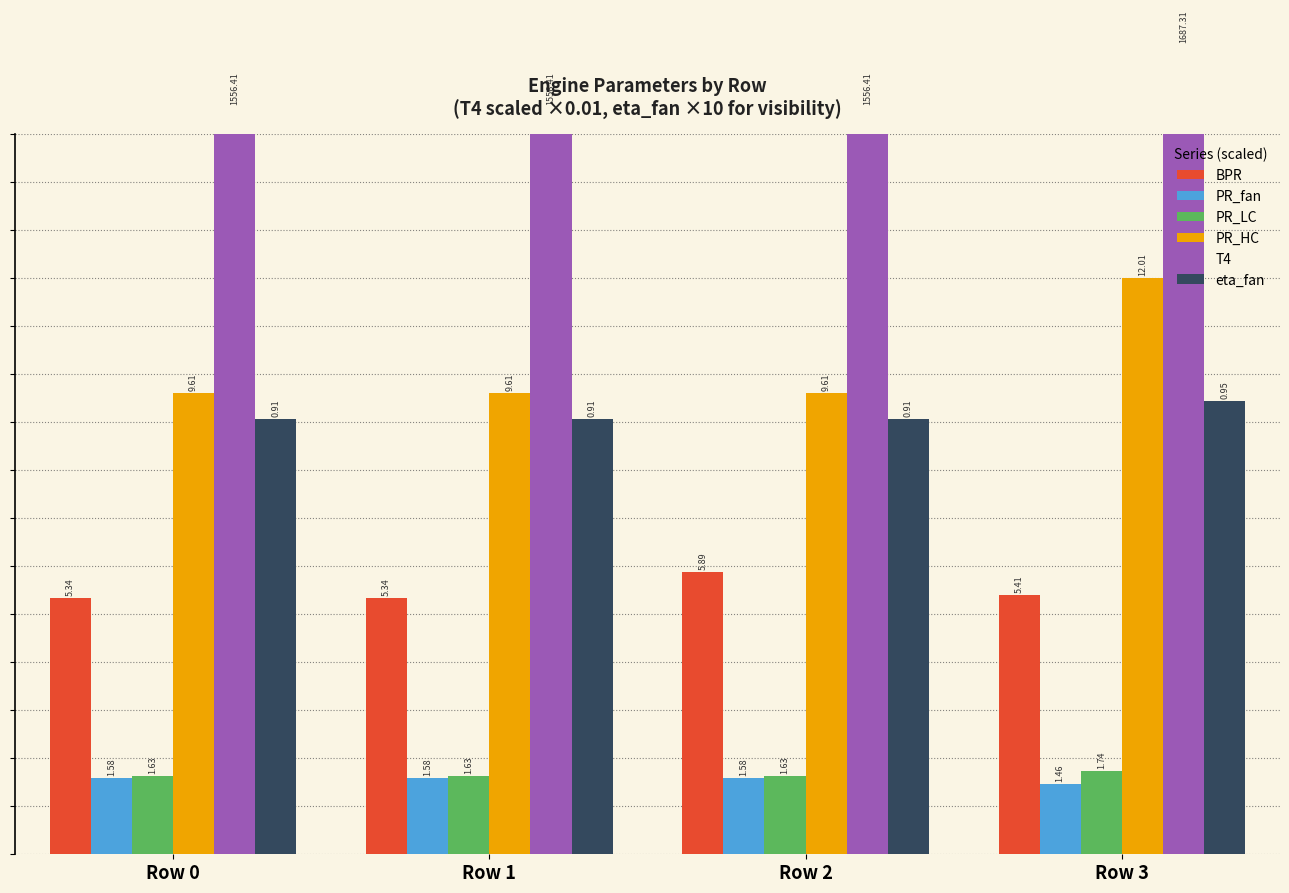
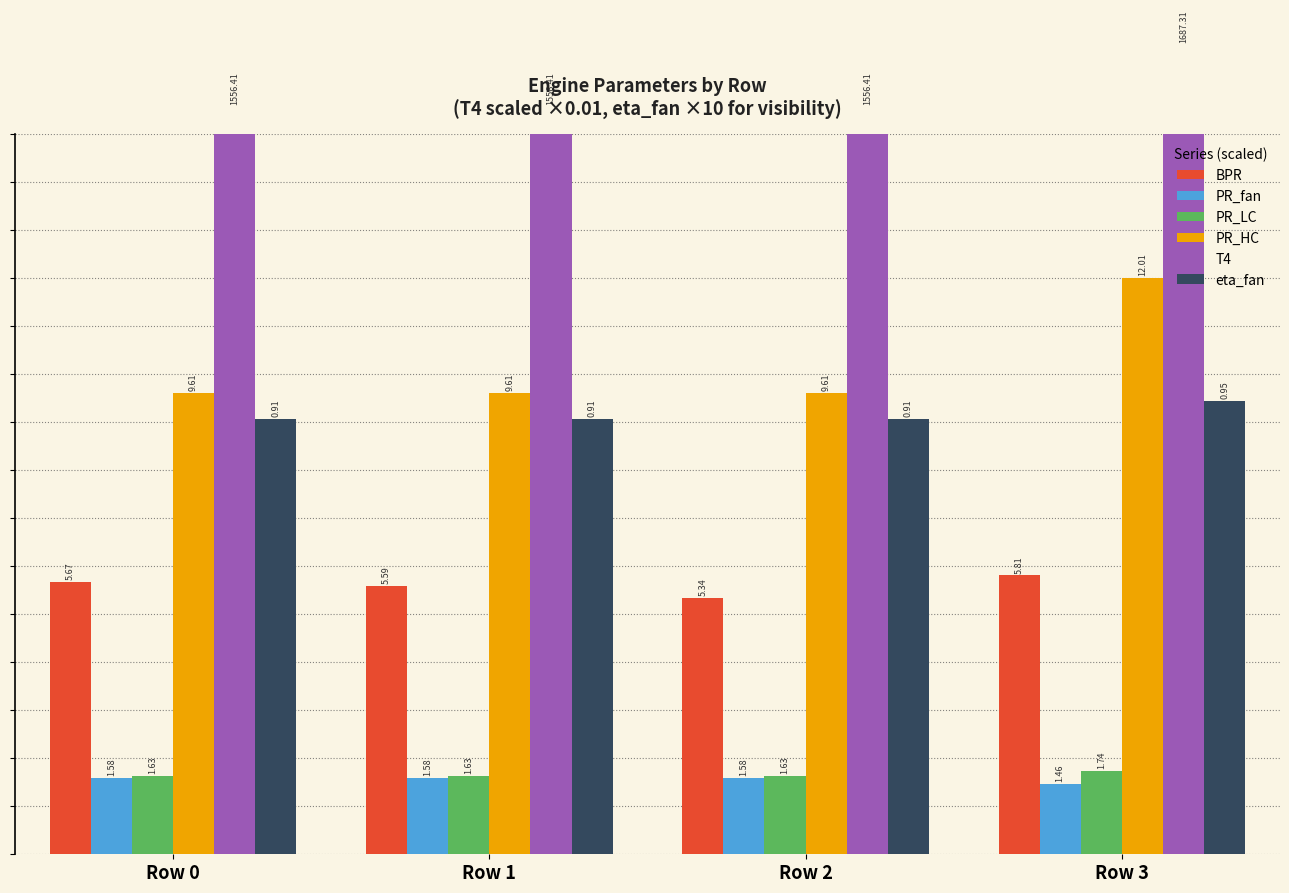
BPR, Row 0: 5.34 -> 5.67
BPR, Row 1: 5.34 -> 5.59
BPR, Row 2: 5.89 -> 5.34
BPR, Row 3: 5.41 -> 5.81
